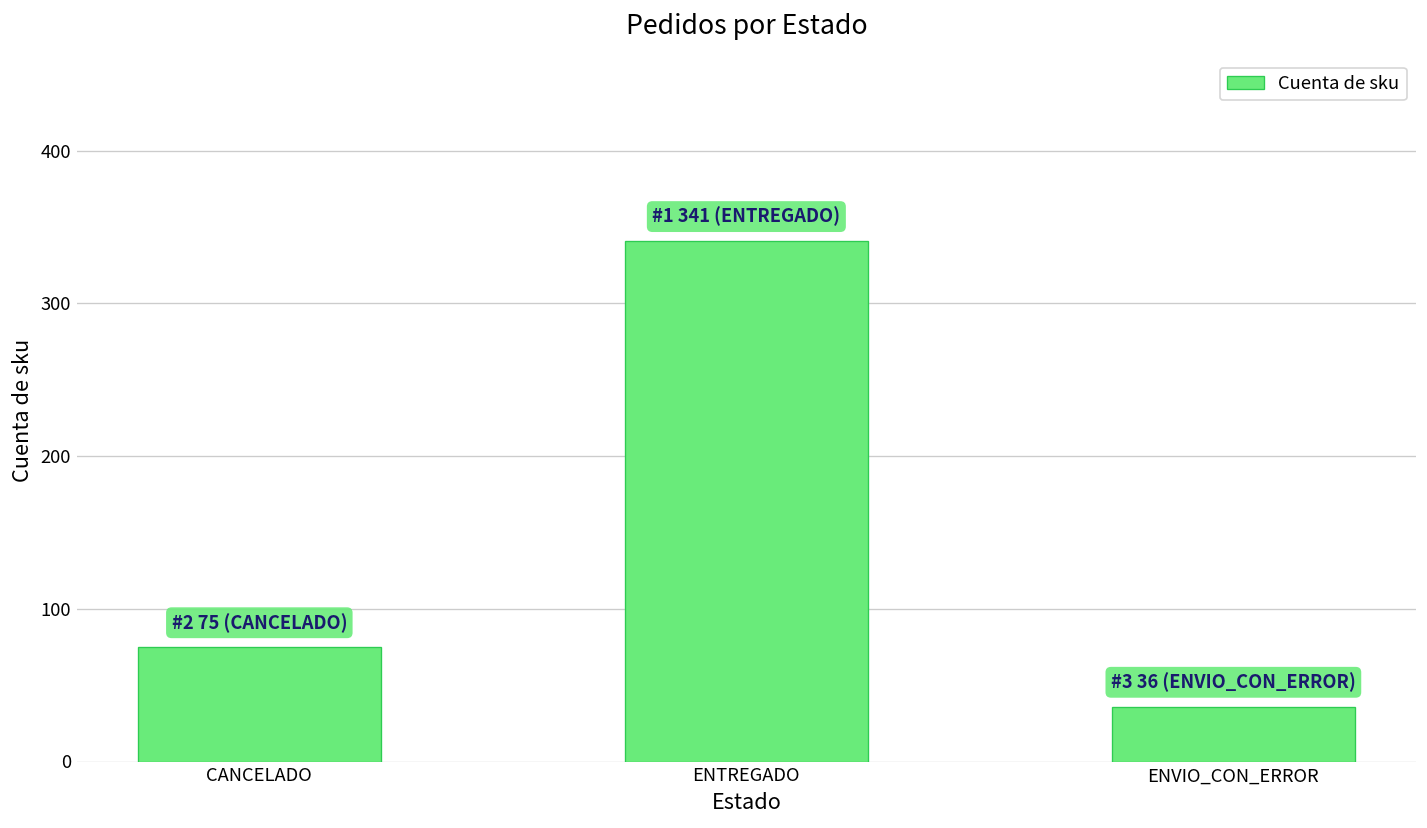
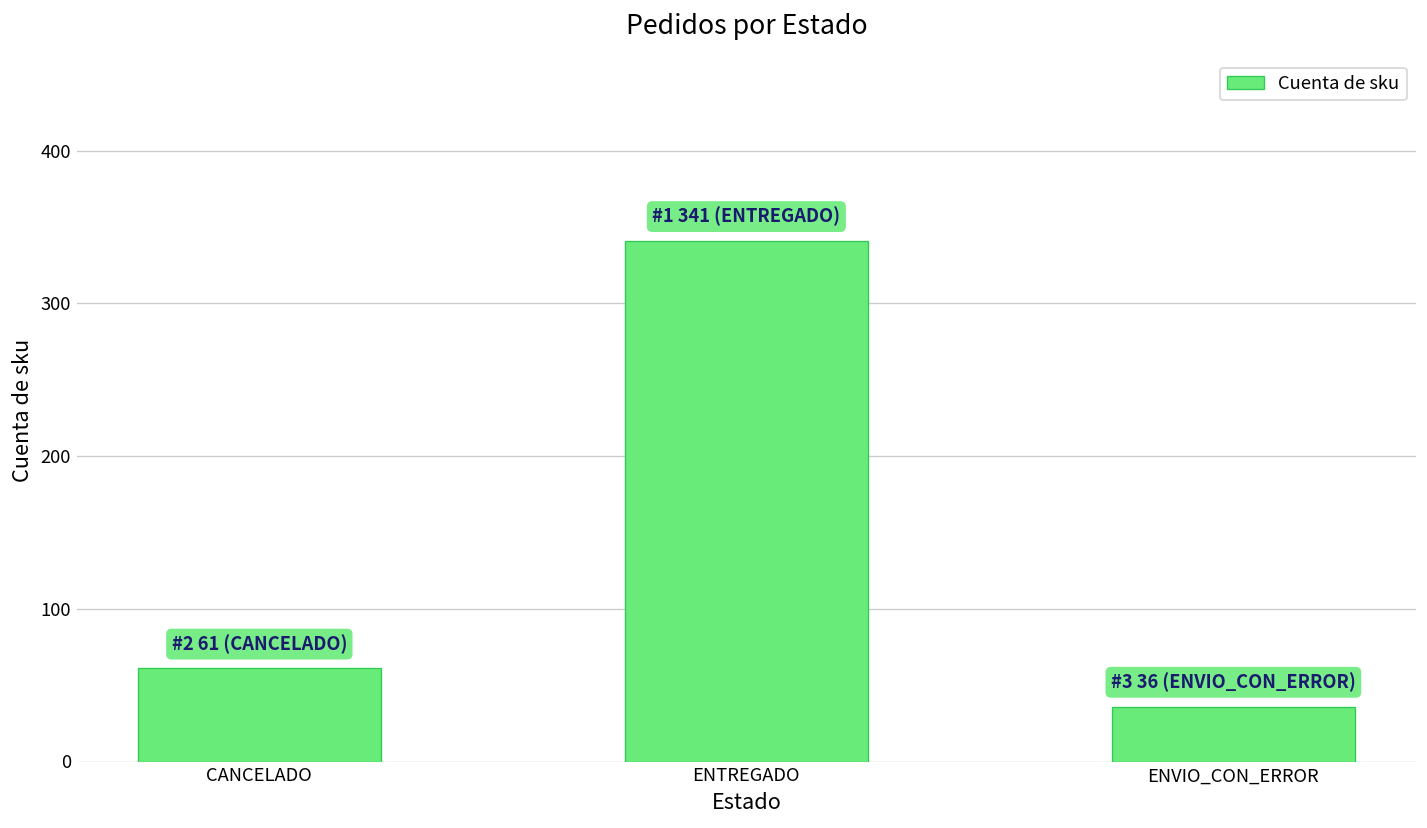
CANCELADO: 75 -> 61
